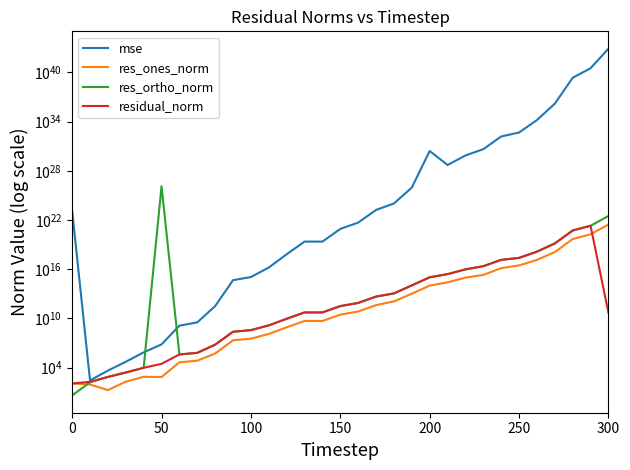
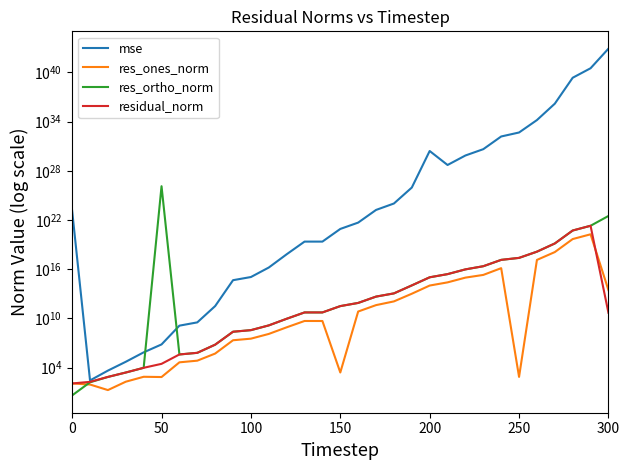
res_ones_norm, 150: 30000000000 -> 3000
res_ones_norm, 250: 30000000000000000 -> 1000
res_ones_norm, 300: 3000000000000000000000 -> 30000000000000
